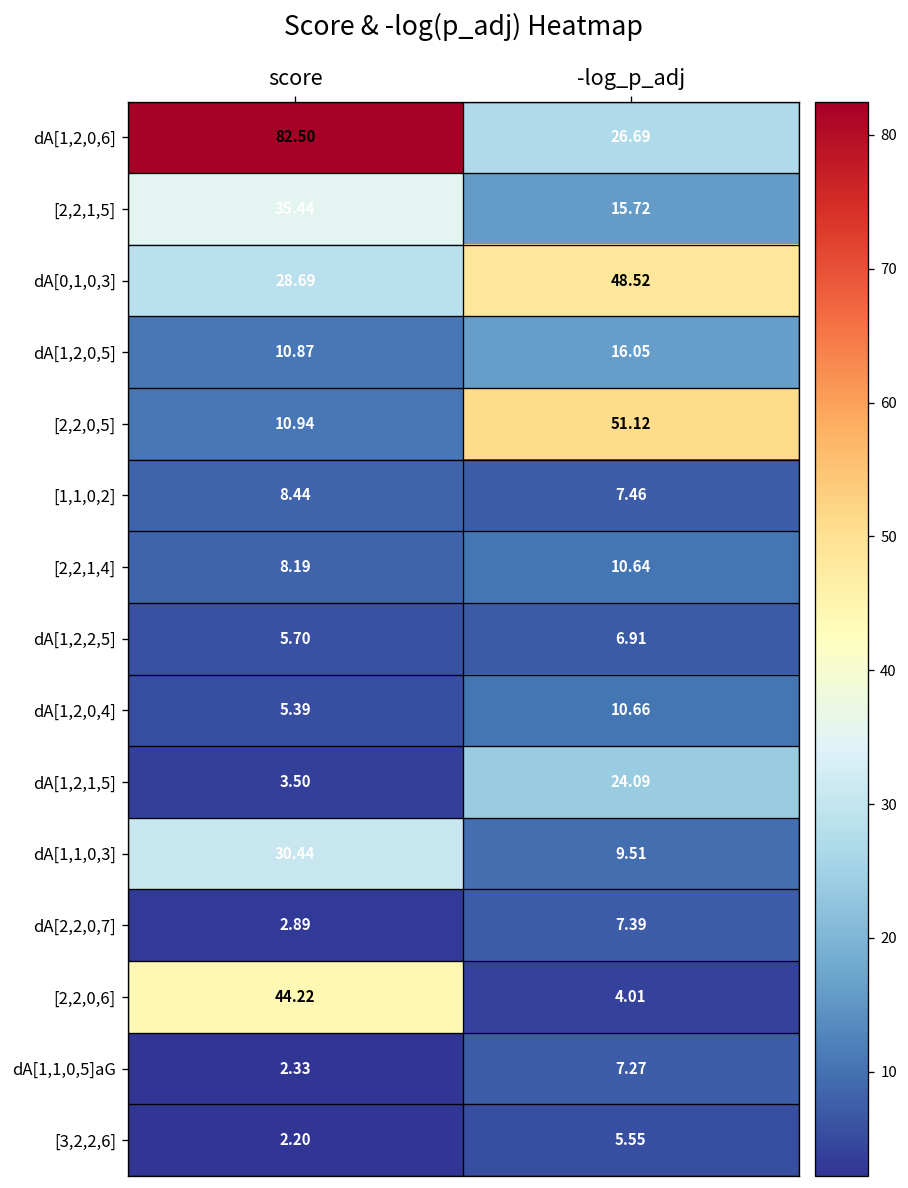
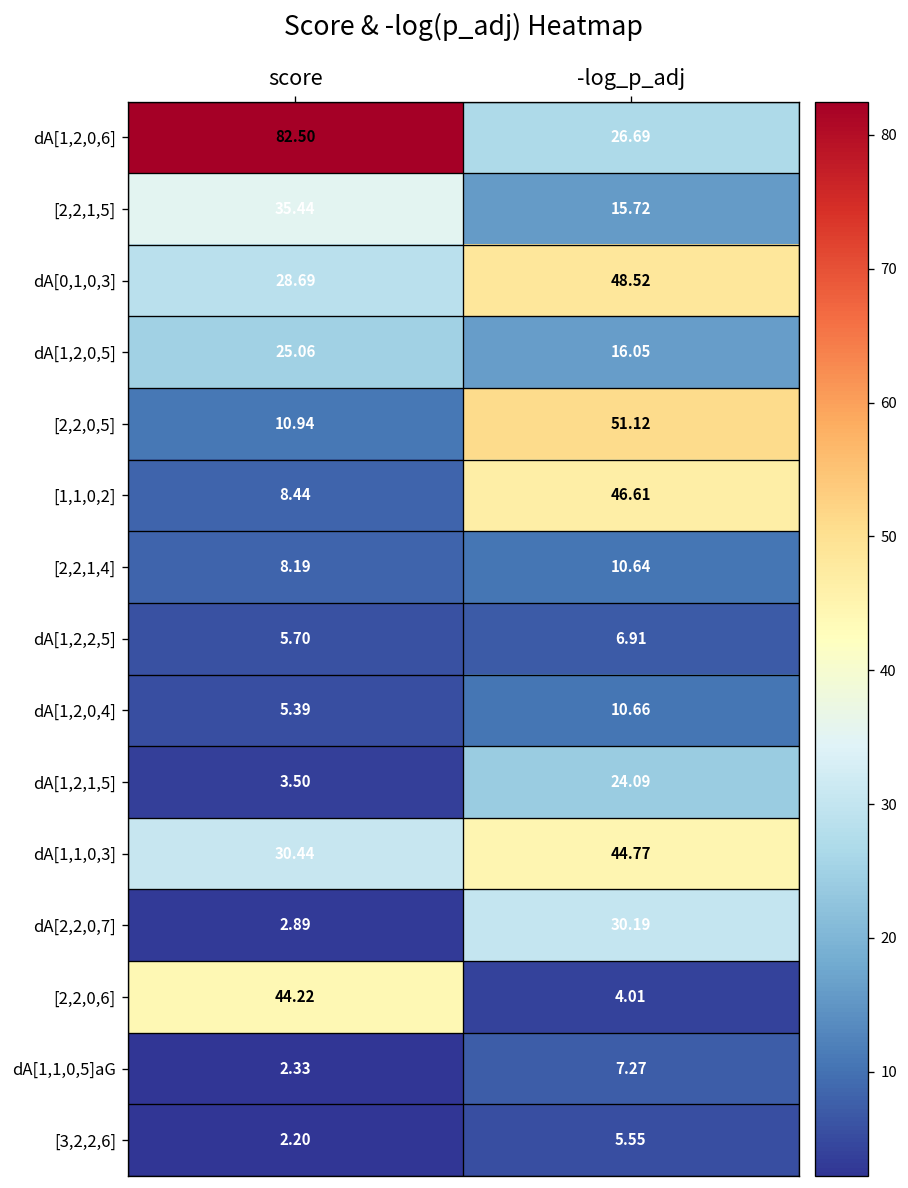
dA[1,2,0,5], score: 10.87 -> 25.06
[1,1,0,2], -log_p_adj: 7.46 -> 46.61
dA[1,1,0,3], -log_p_adj: 9.51 -> 44.77
dA[2,2,0,7], -log_p_adj: 7.39 -> 30.19
